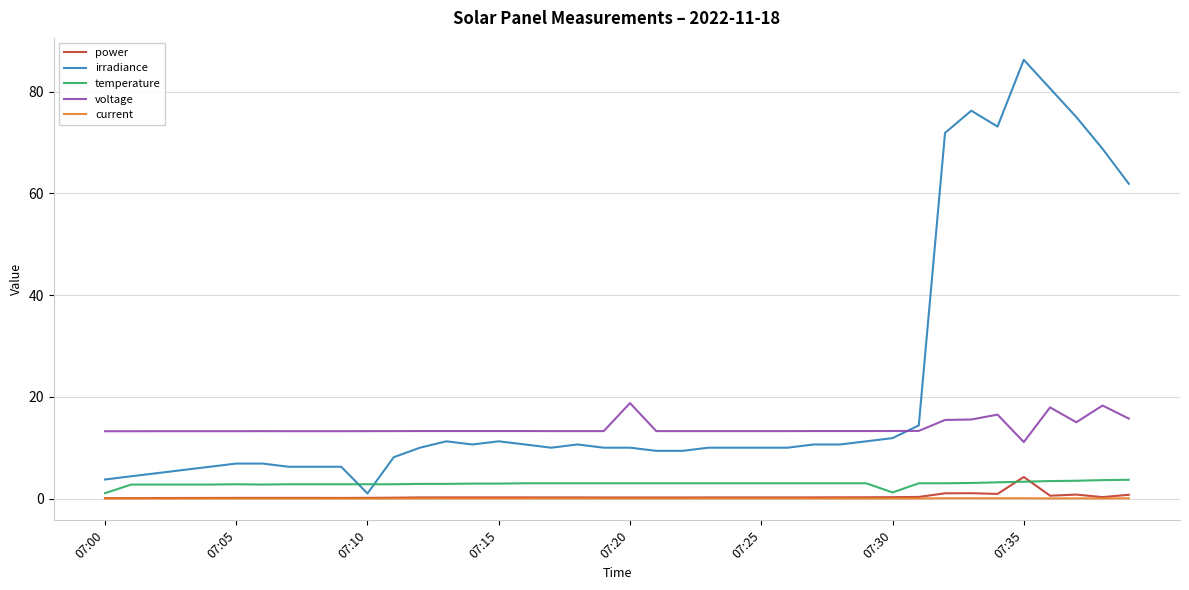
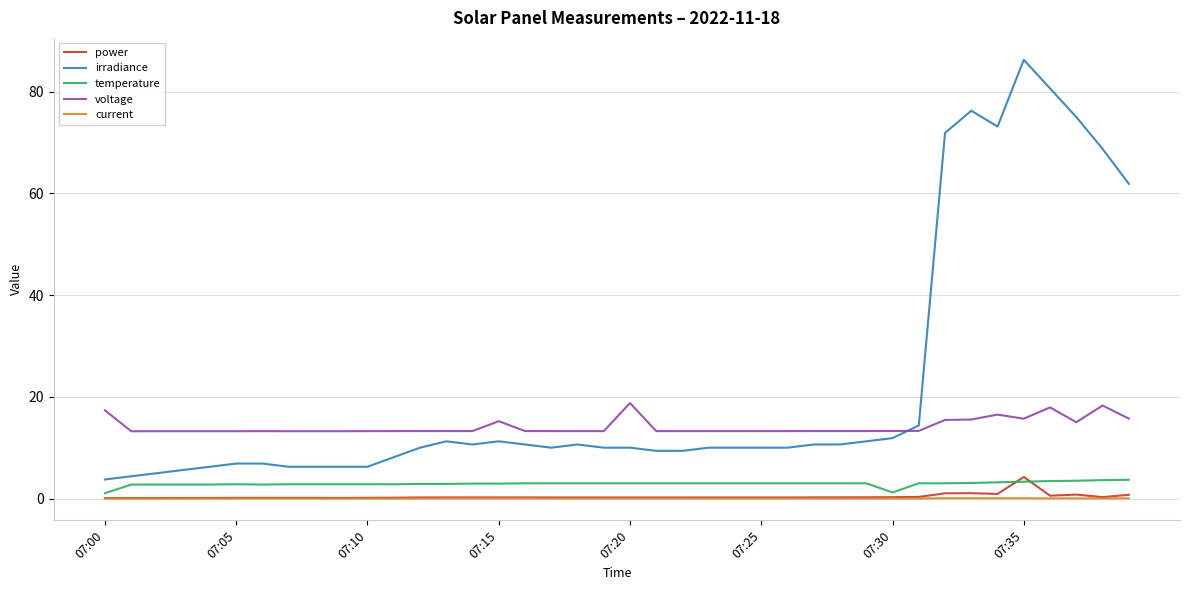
voltage, 07:00: 13 -> 17
irradiance, 07:10: 1 -> 6
voltage, 07:15: 13 -> 15
voltage, 07:35: 11 -> 16
